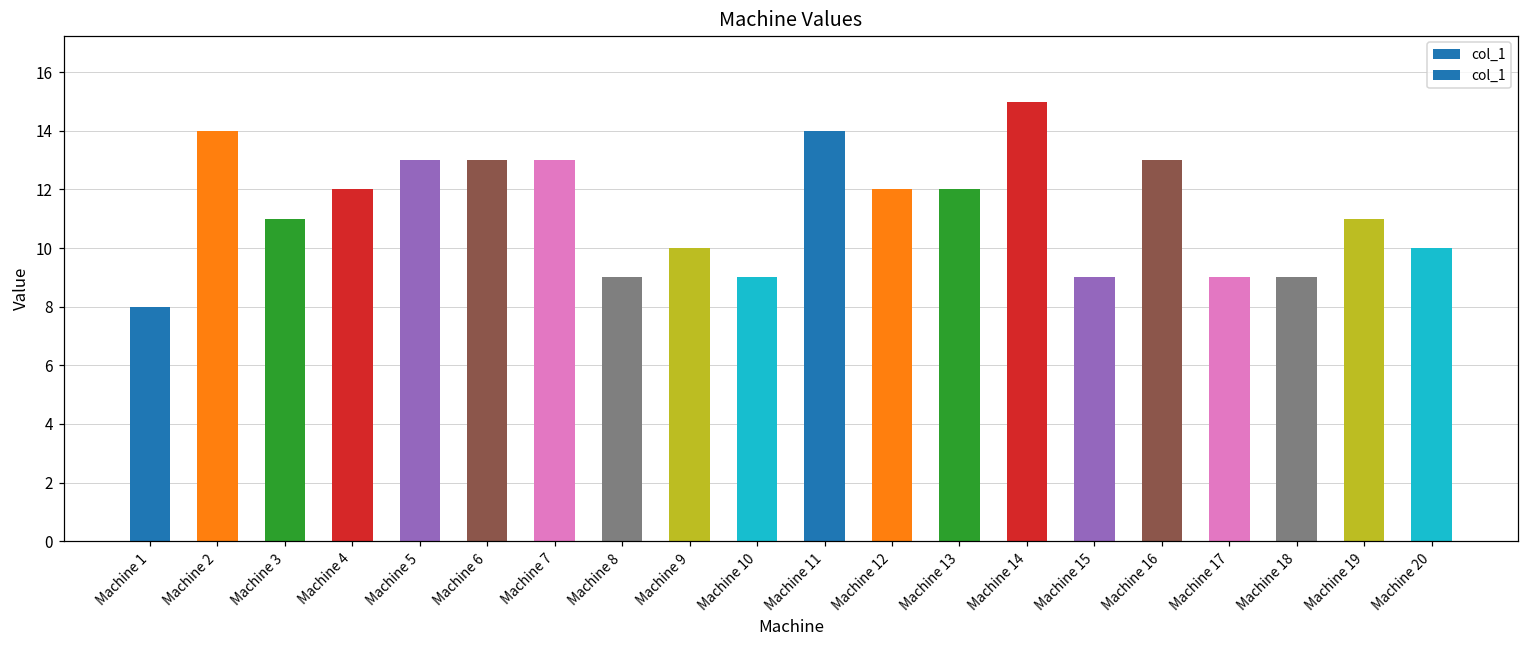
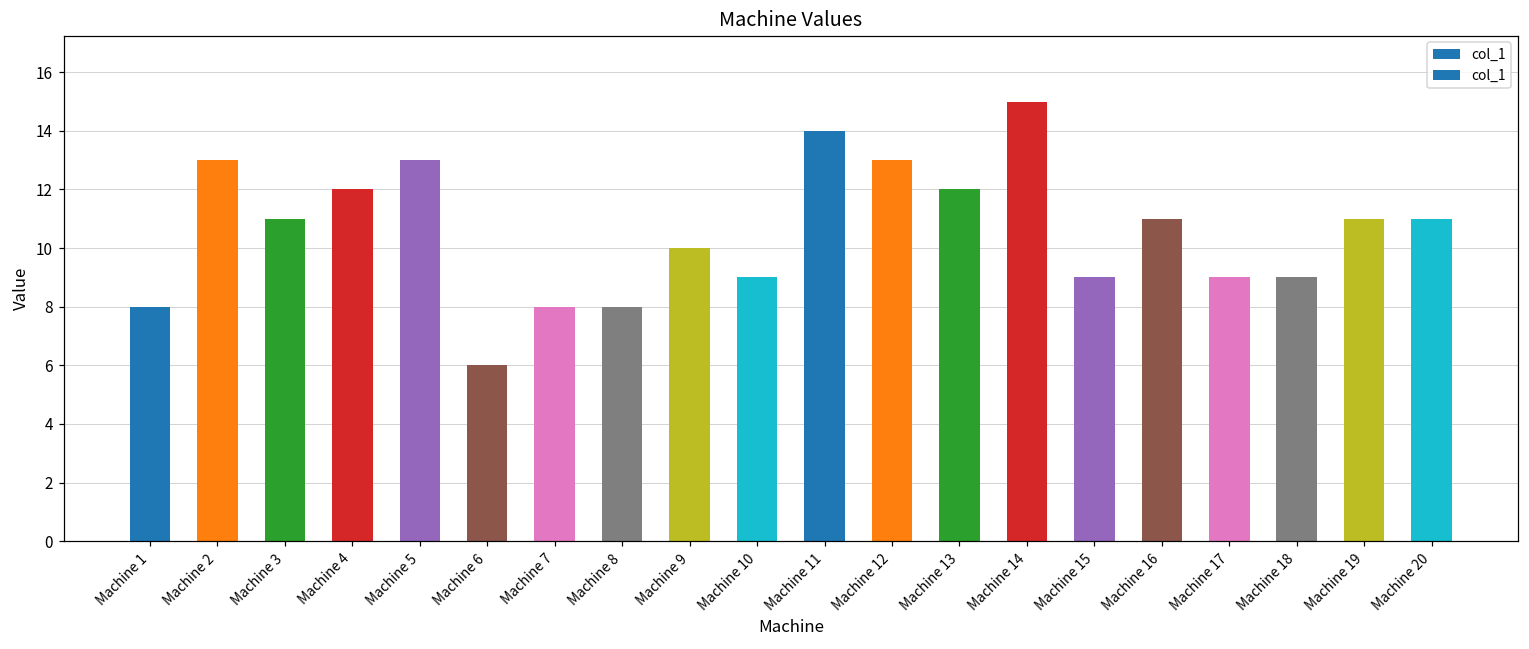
Machine 2: 14 -> 13
Machine 6: 13 -> 6
Machine 7: 13 -> 8
Machine 8: 9 -> 8
Machine 12: 12 -> 13
Machine 16: 13 -> 11
Machine 20: 10 -> 11
